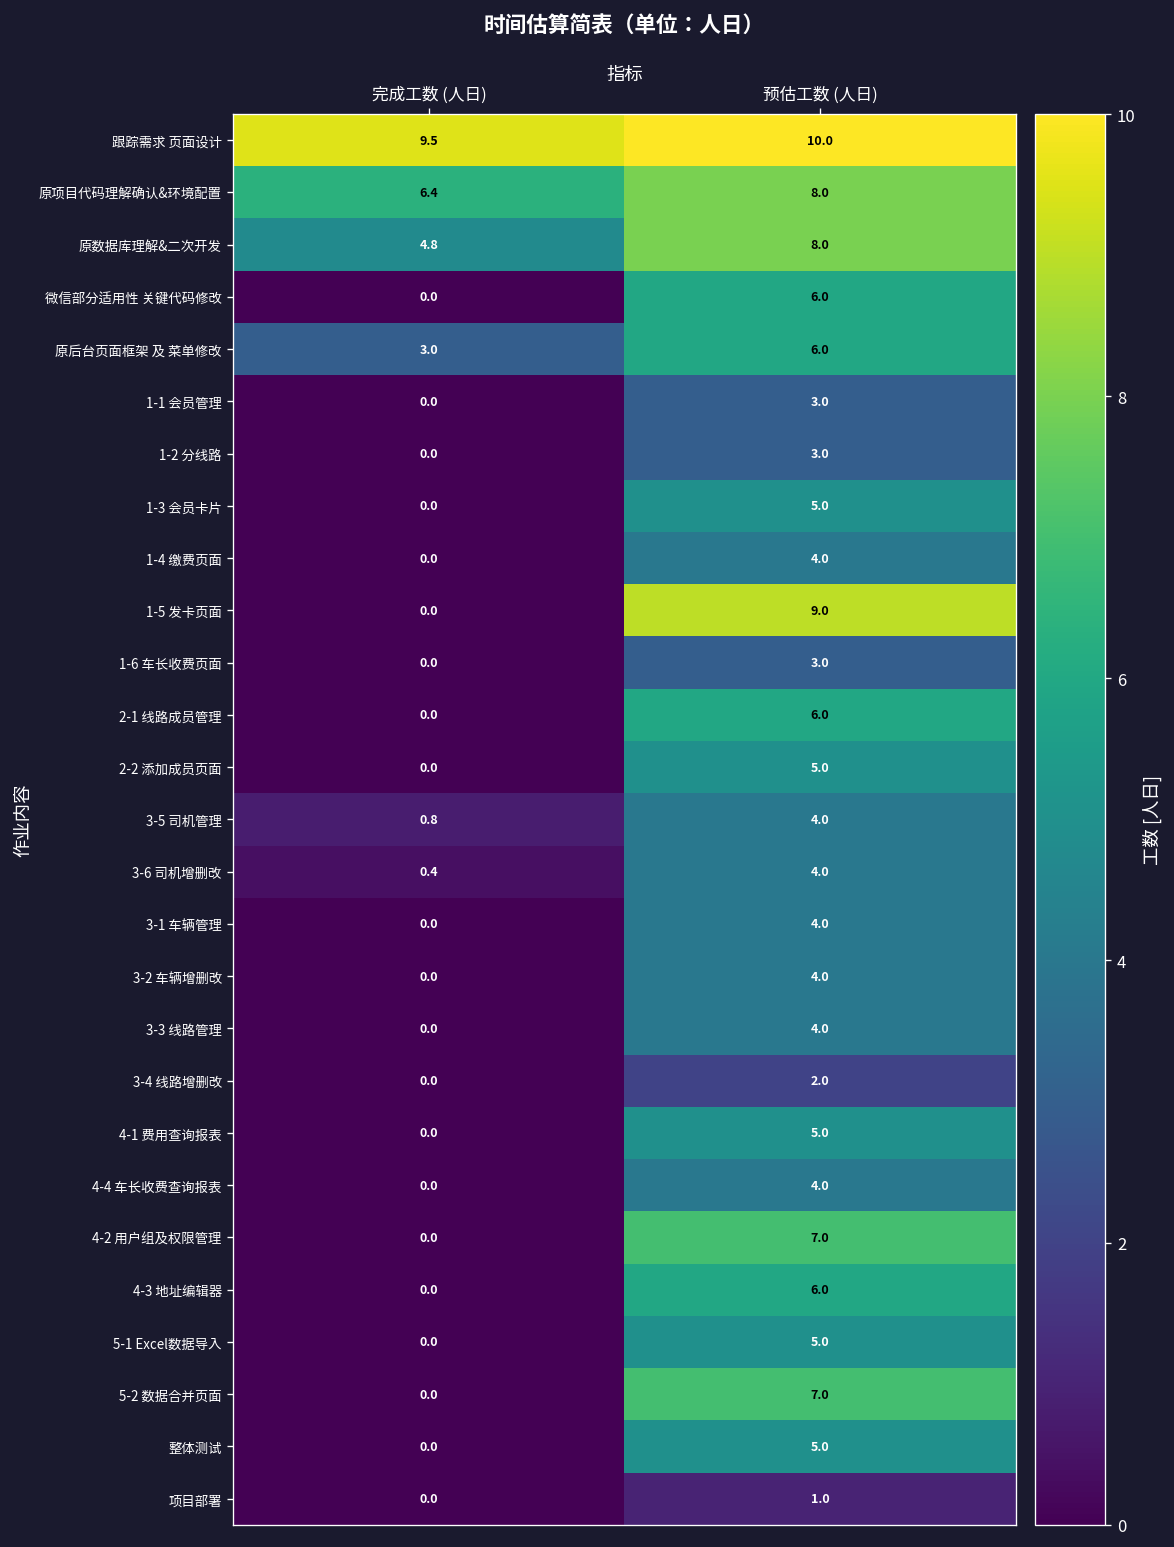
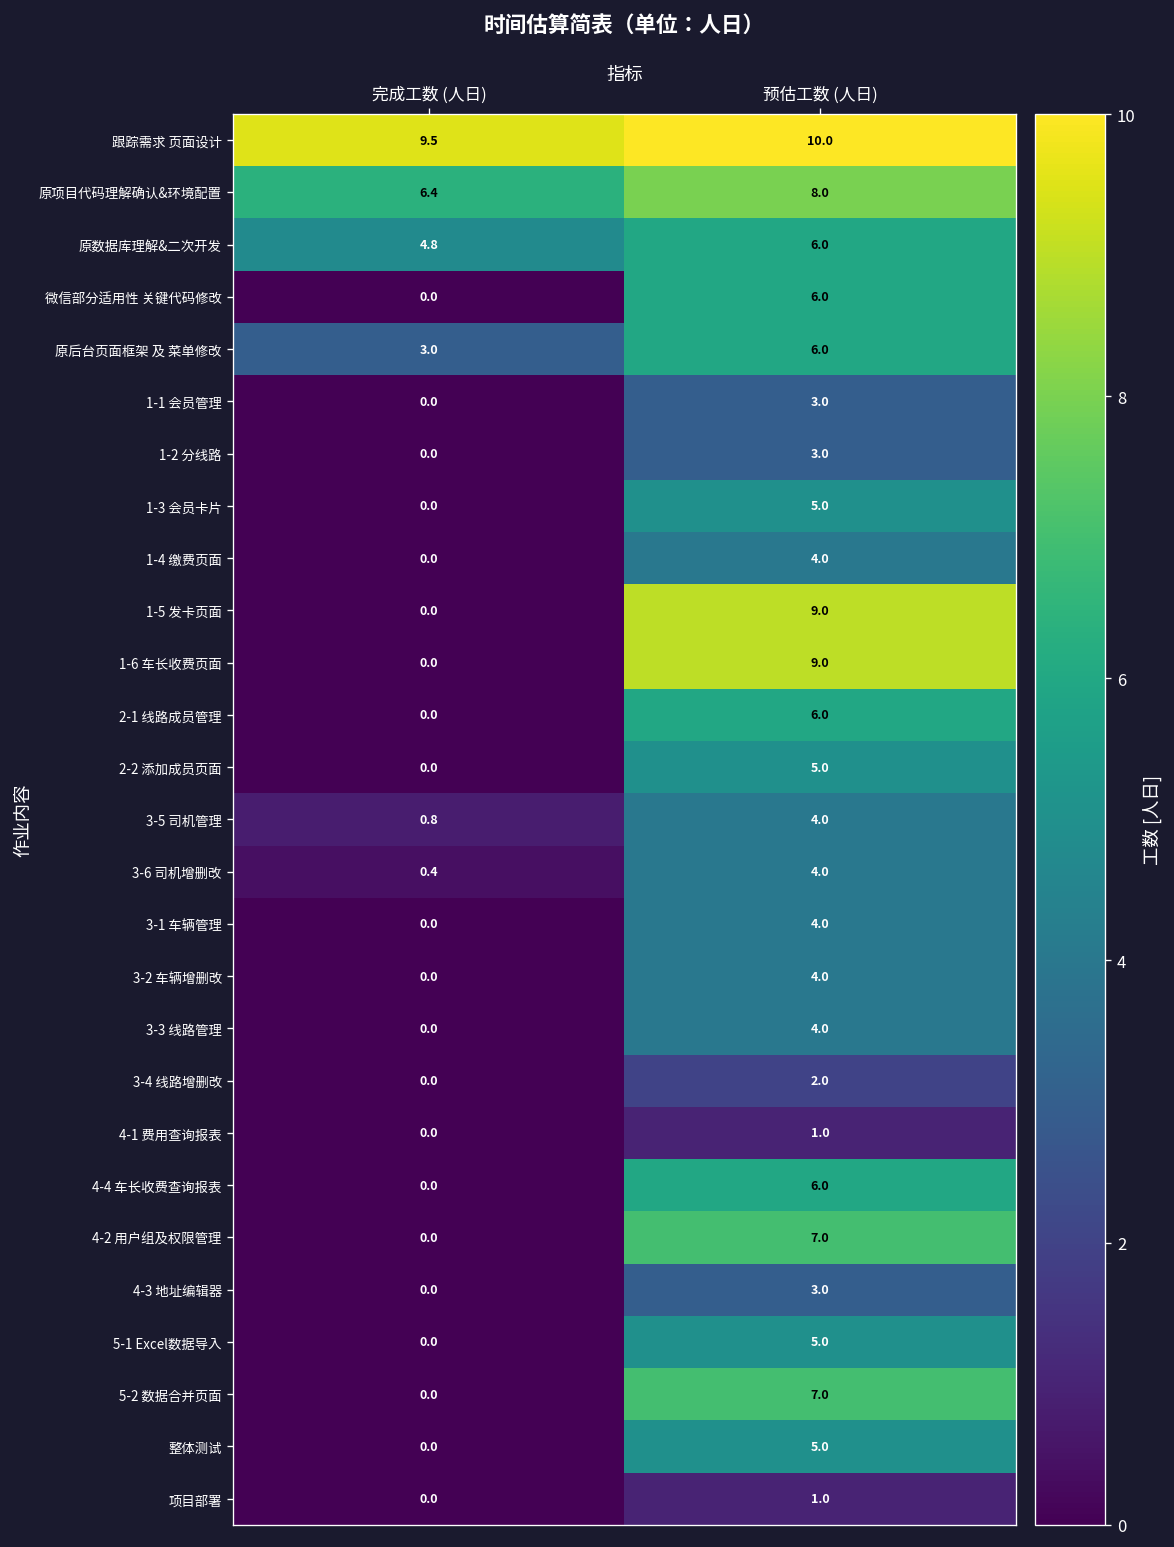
原数据库理解&二次开发, 预估工数 (人日): 8.0 -> 6.0
1-6 车长收费页面, 预估工数 (人日): 3.0 -> 9.0
4-1 费用查询报表, 预估工数 (人日): 5.0 -> 1.0
4-4 车长收费查询报表, 预估工数 (人日): 4.0 -> 6.0
4-3 地址编辑器, 预估工数 (人日): 6.0 -> 3.0
